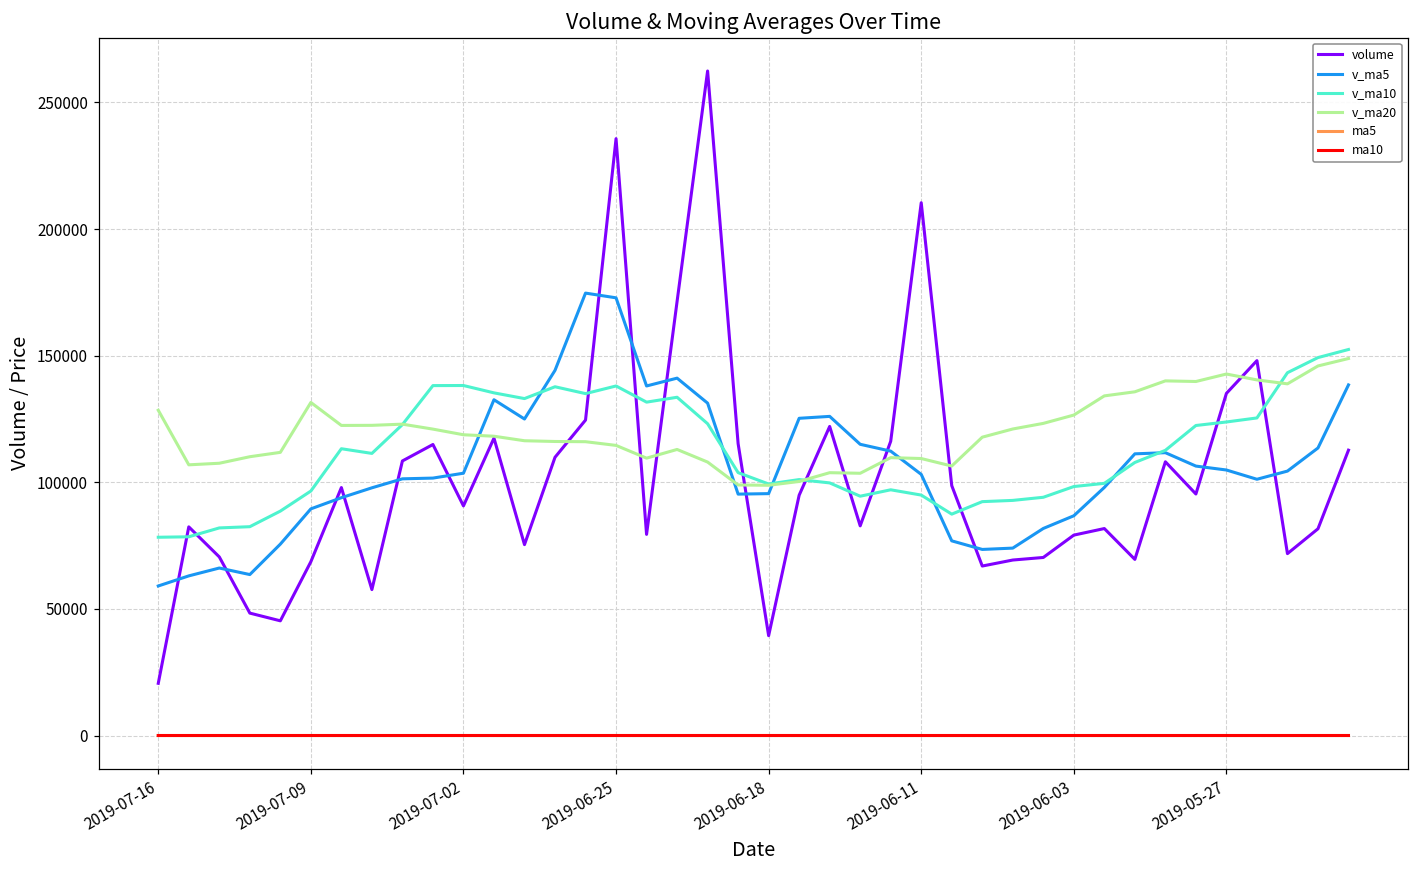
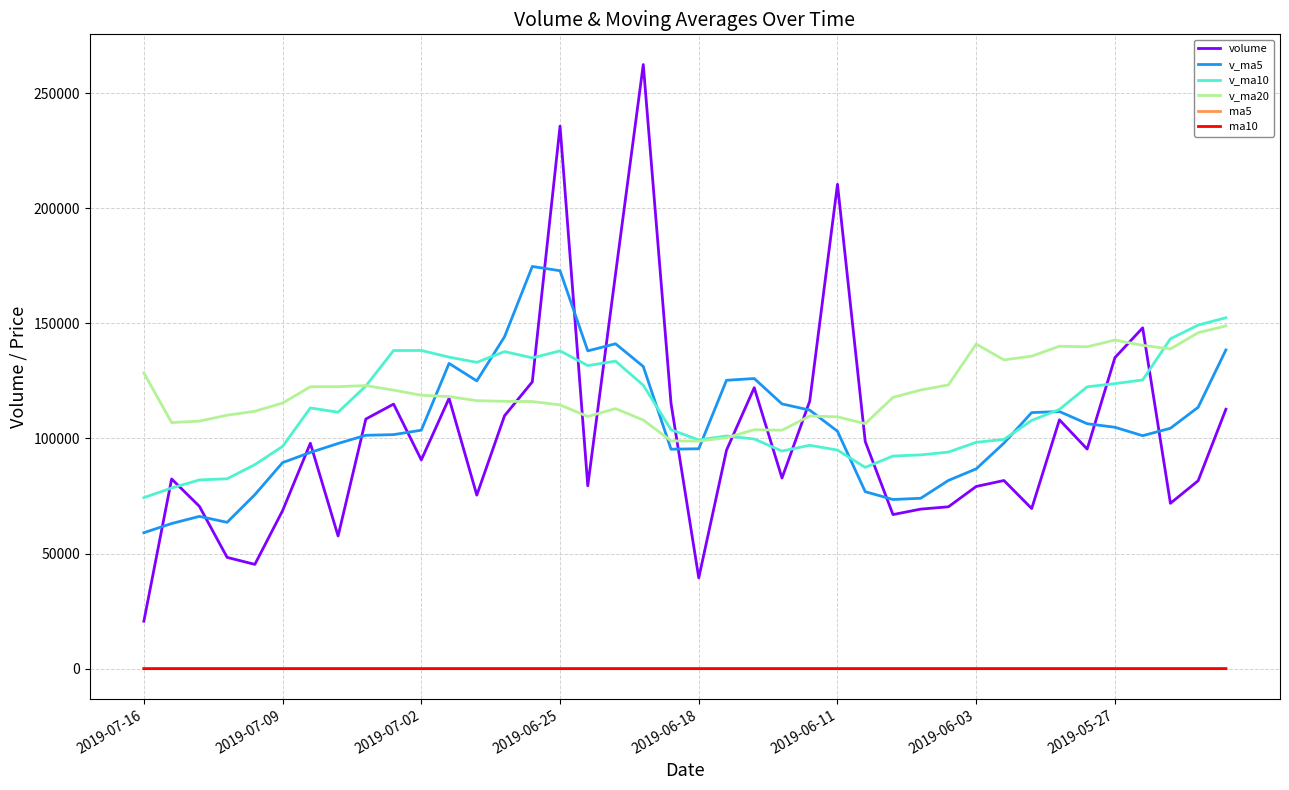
v_ma10, 2019-07-16: 78000 -> 74000
v_ma20, 2019-07-09: 132000 -> 115000
v_ma20, 2019-06-03: 127000 -> 141000
